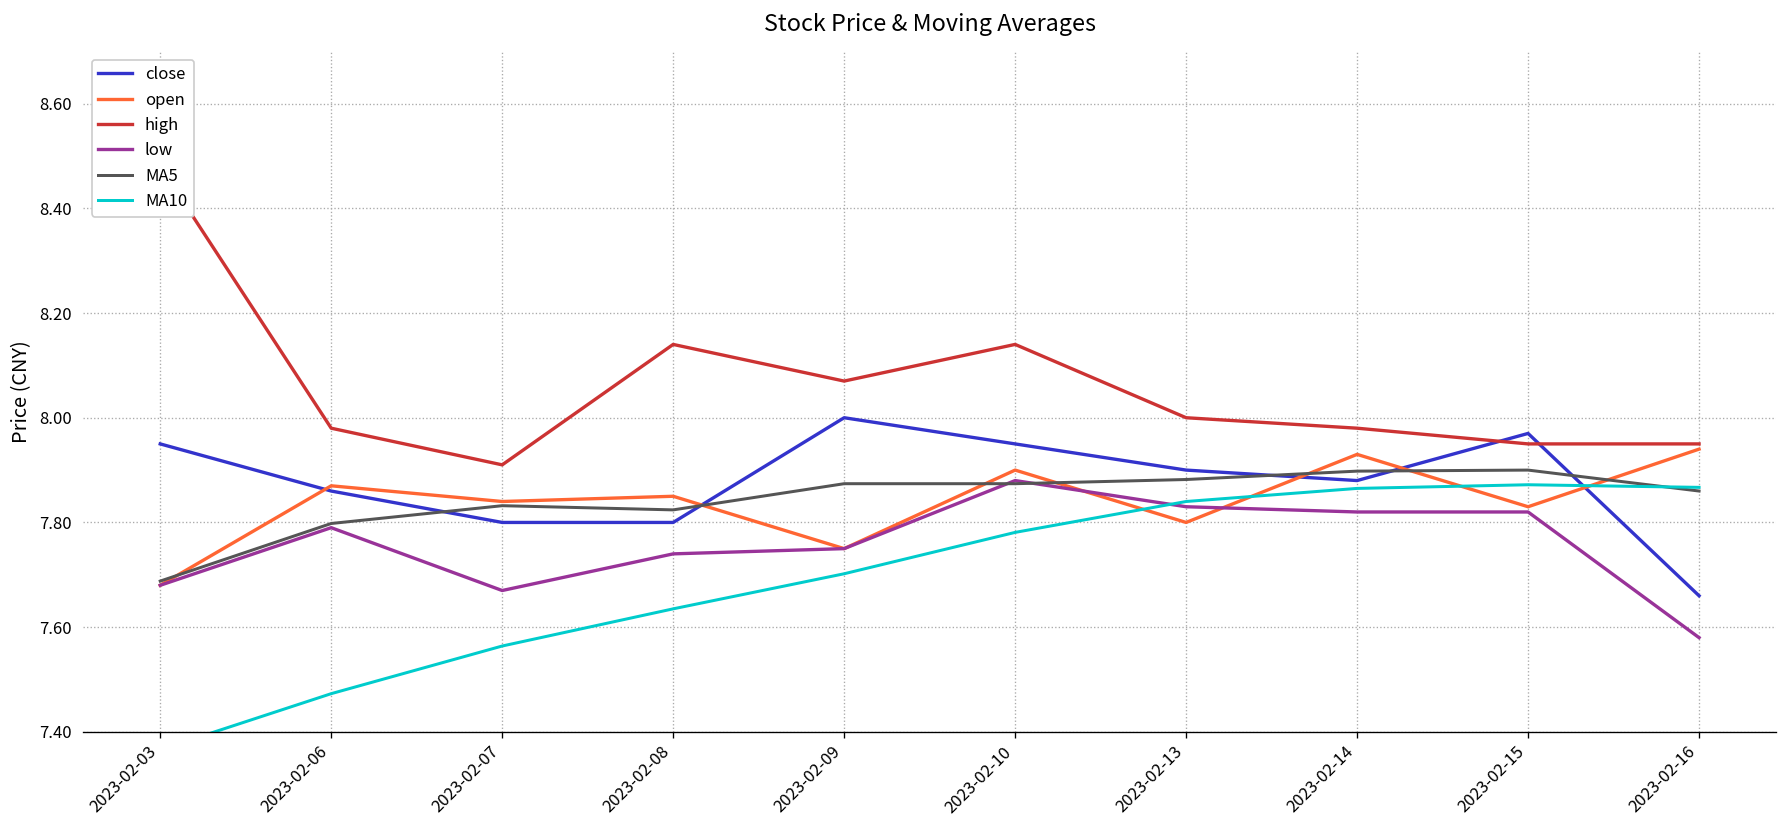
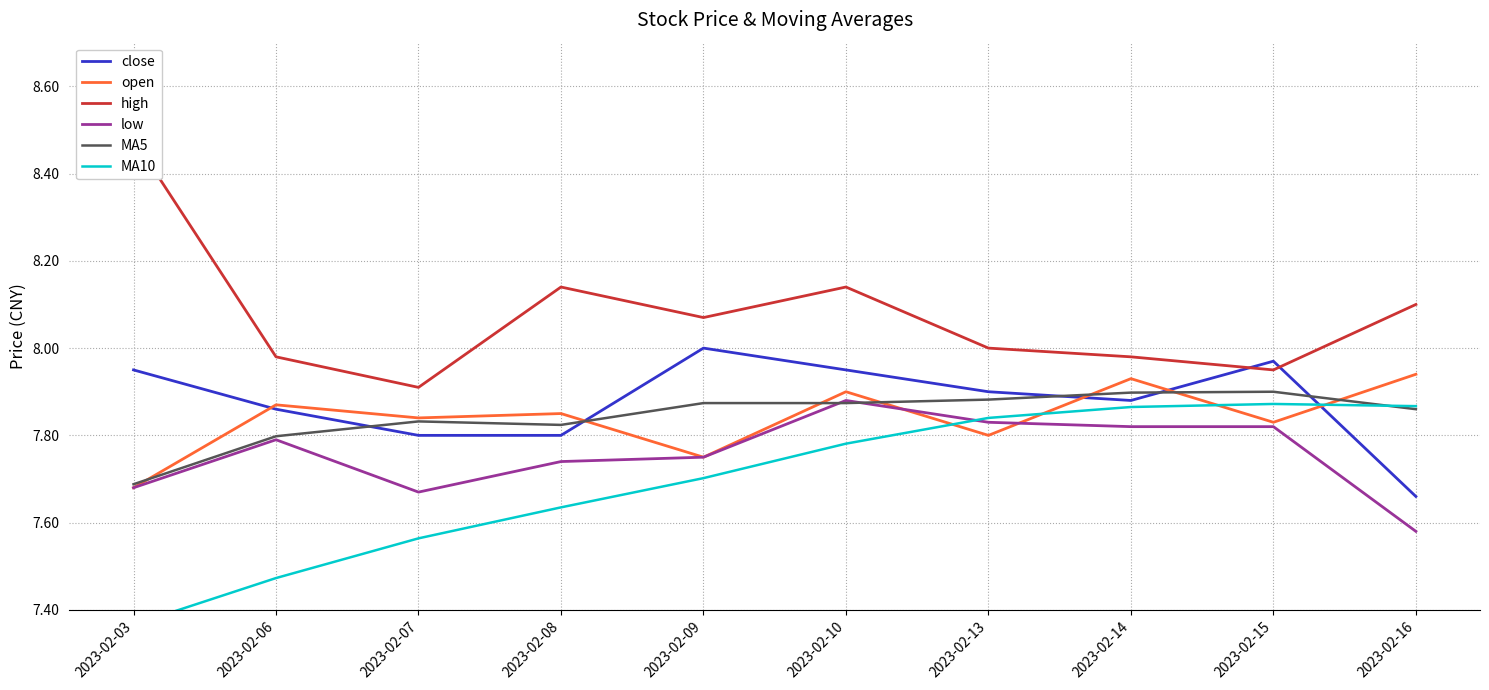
high, 2023-02-16: 7.95 -> 8.10
